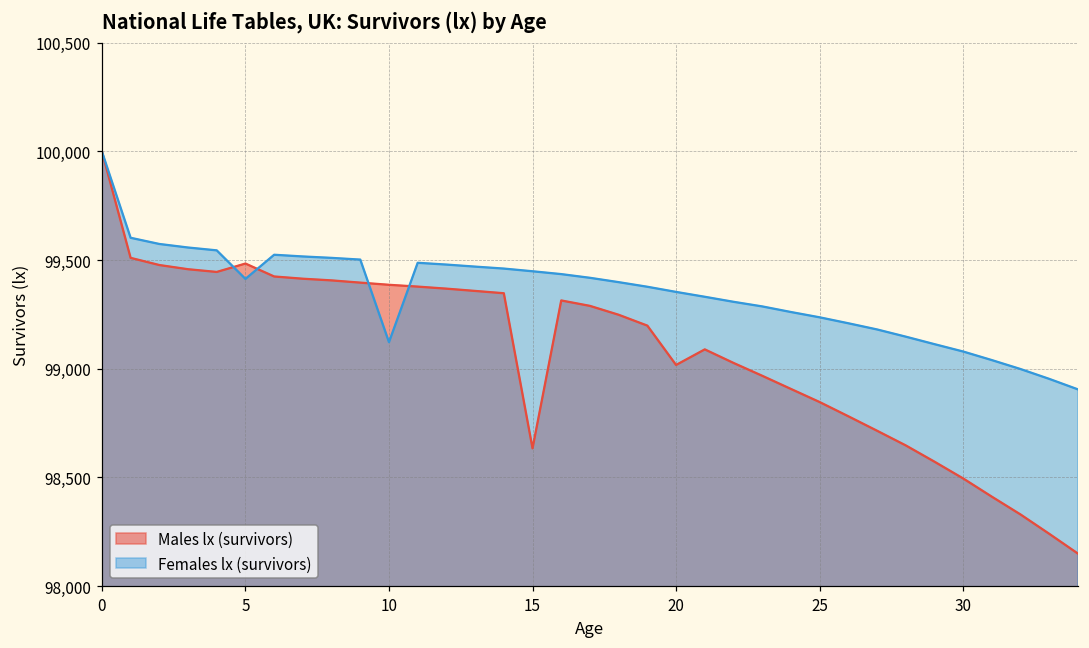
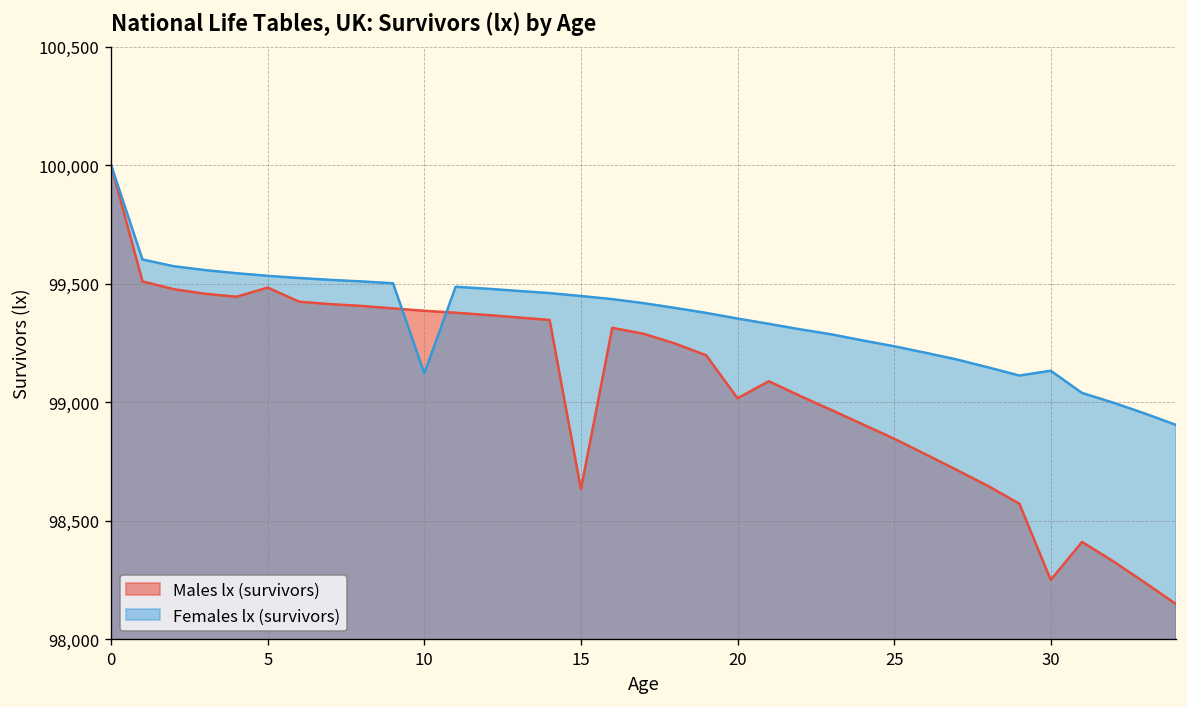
Females lx (survivors), 5: 99,410 -> 99,530
Males lx (survivors), 30: 98,500 -> 98,250
Females lx (survivors), 30: 99,080 -> 99,130
